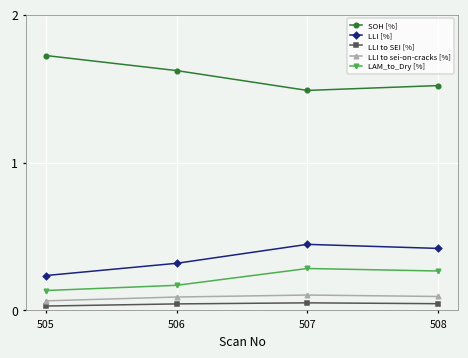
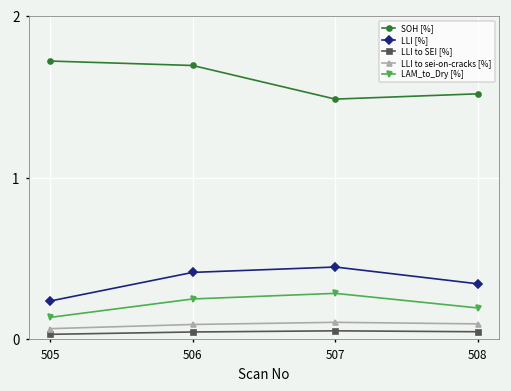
SOH [%], 506: 1.62 -> 1.70
LLI [%], 506: 0.32 -> 0.41
LAM_to_Dry [%], 506: 0.17 -> 0.25
LLI [%], 508: 0.42 -> 0.34
LAM_to_Dry [%], 508: 0.27 -> 0.19
